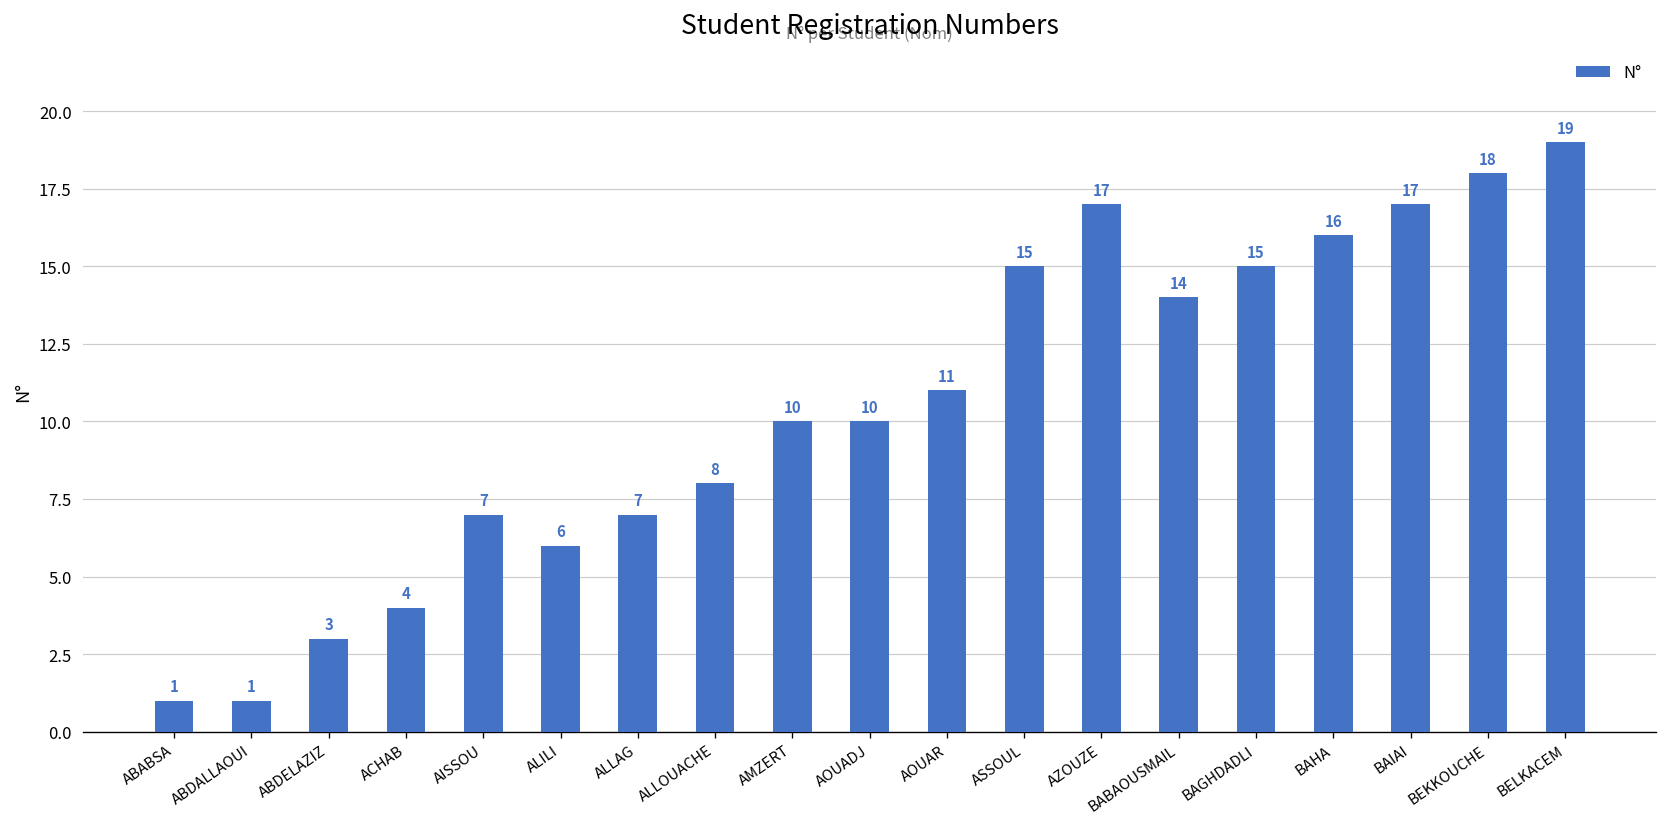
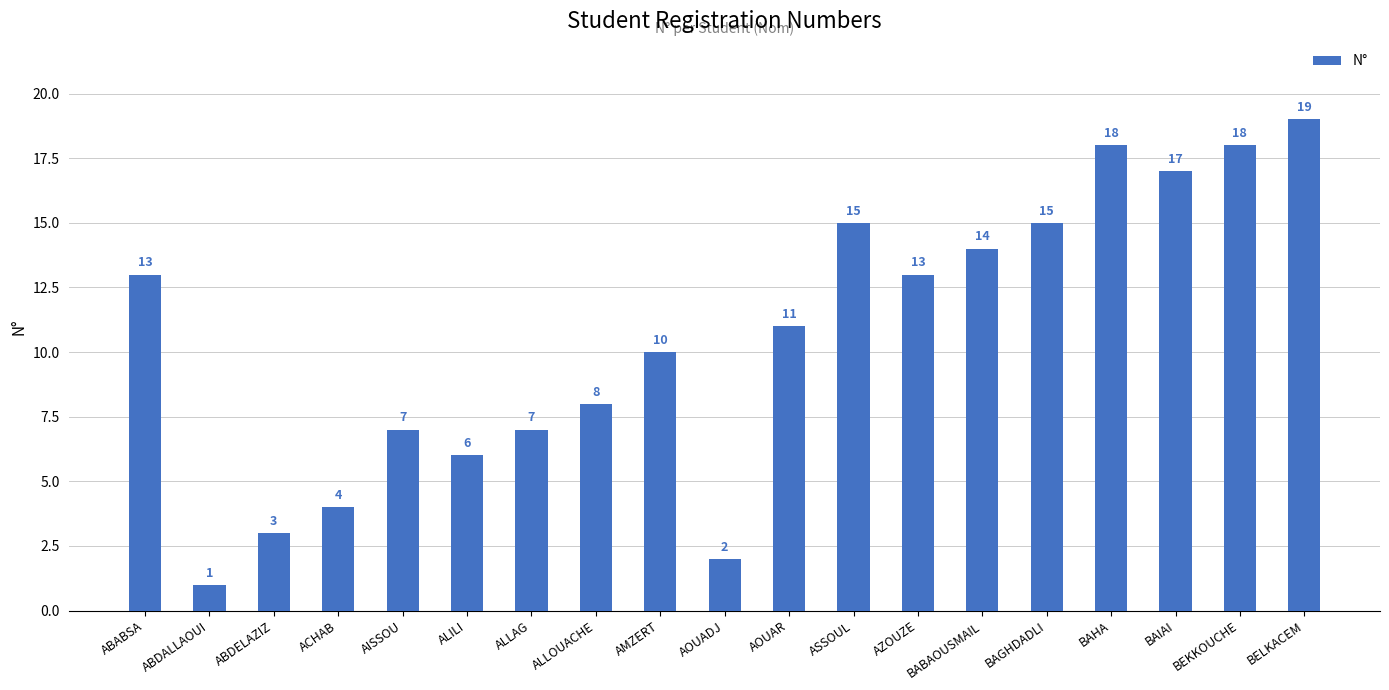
ABABSA: 1 -> 13
AOUADJ: 10 -> 2
AZOUZE: 17 -> 13
BAHA: 16 -> 18
